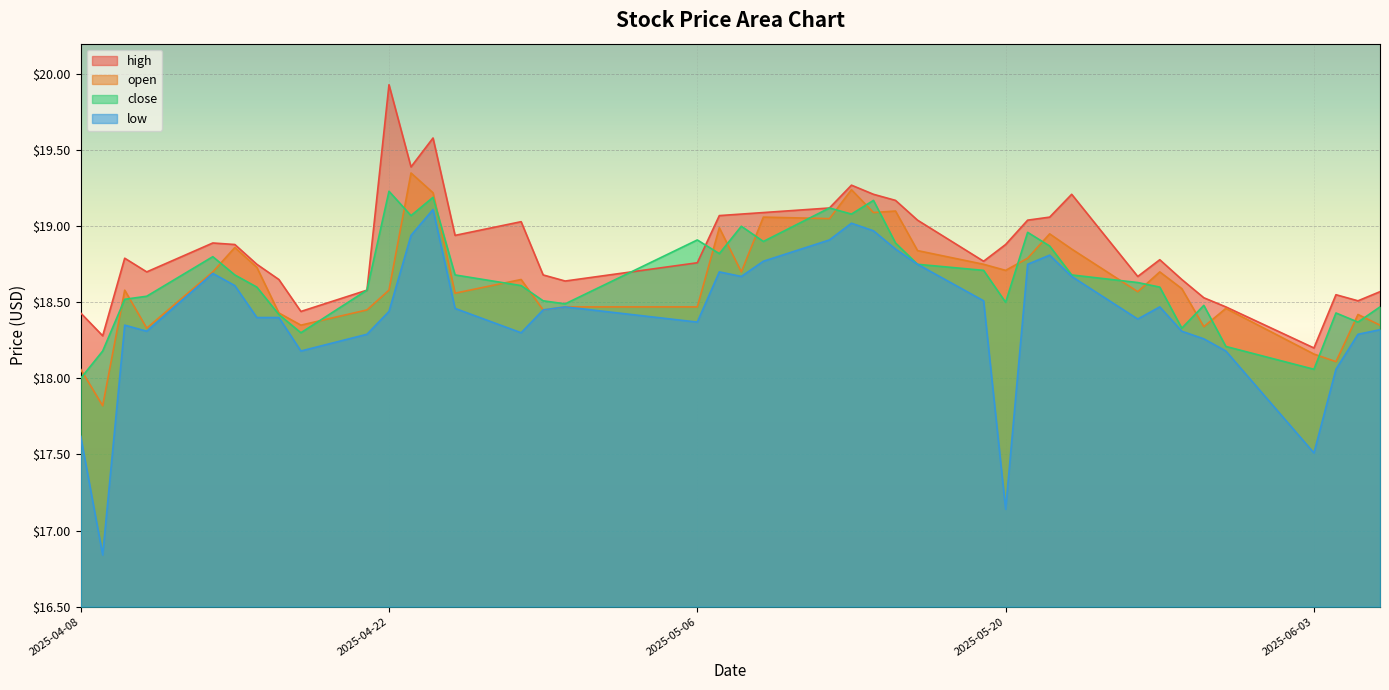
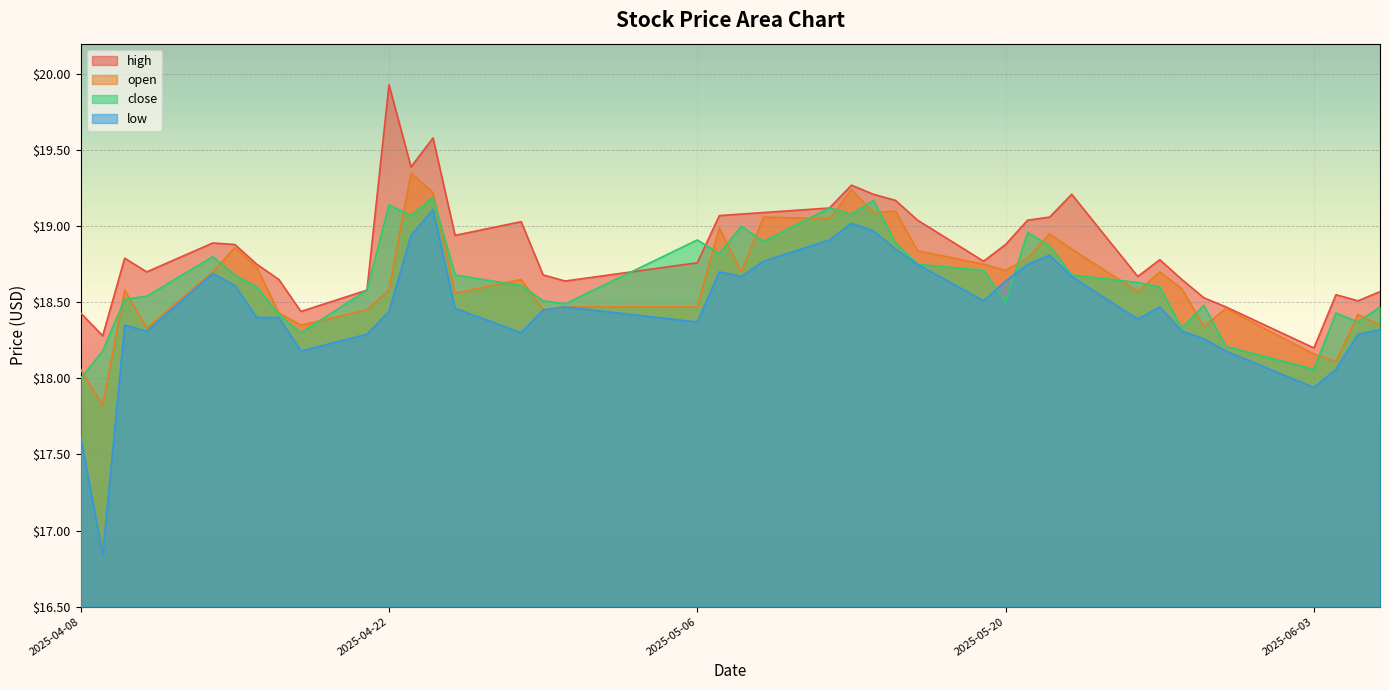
close, 2025-04-22: $19.23 -> $19.14
low, 2025-05-20: $17.14 -> $18.64
low, 2025-06-03: $17.51 -> $17.94
